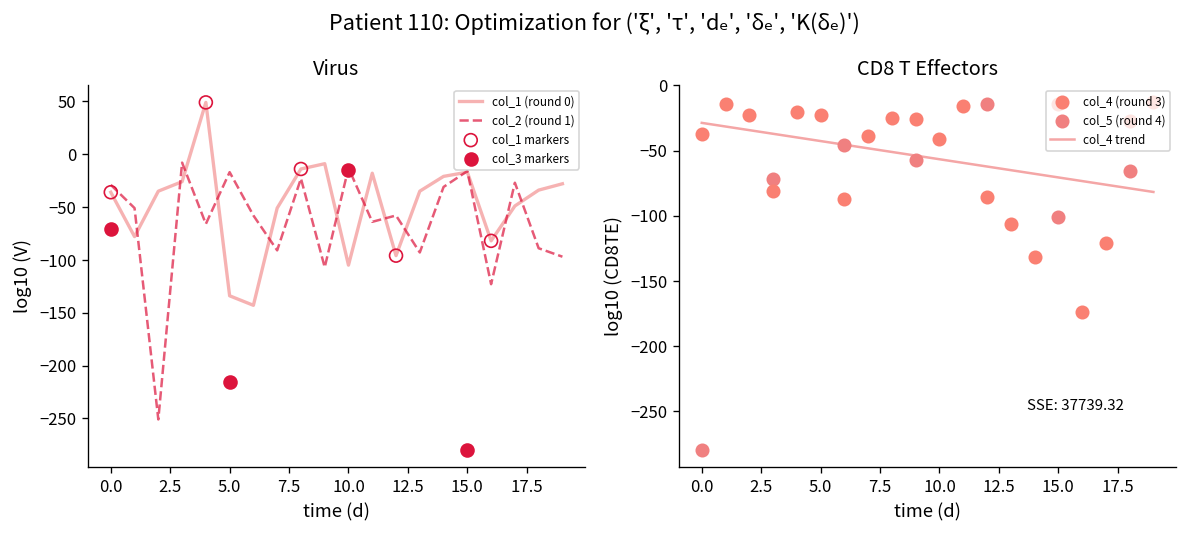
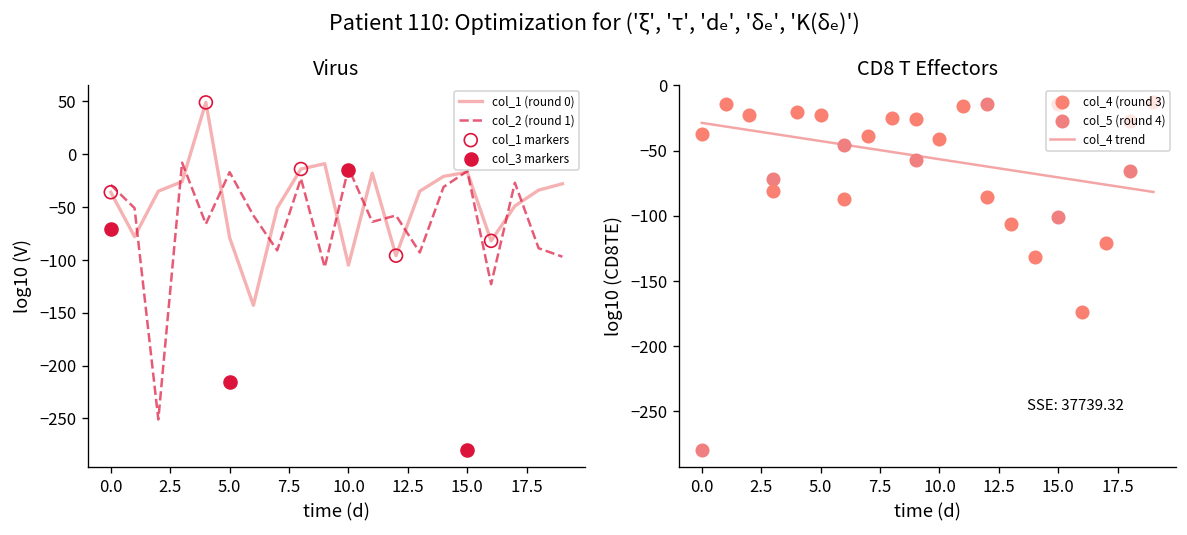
Virus, col_1 (round 0), 5.0: -130 -> -80
